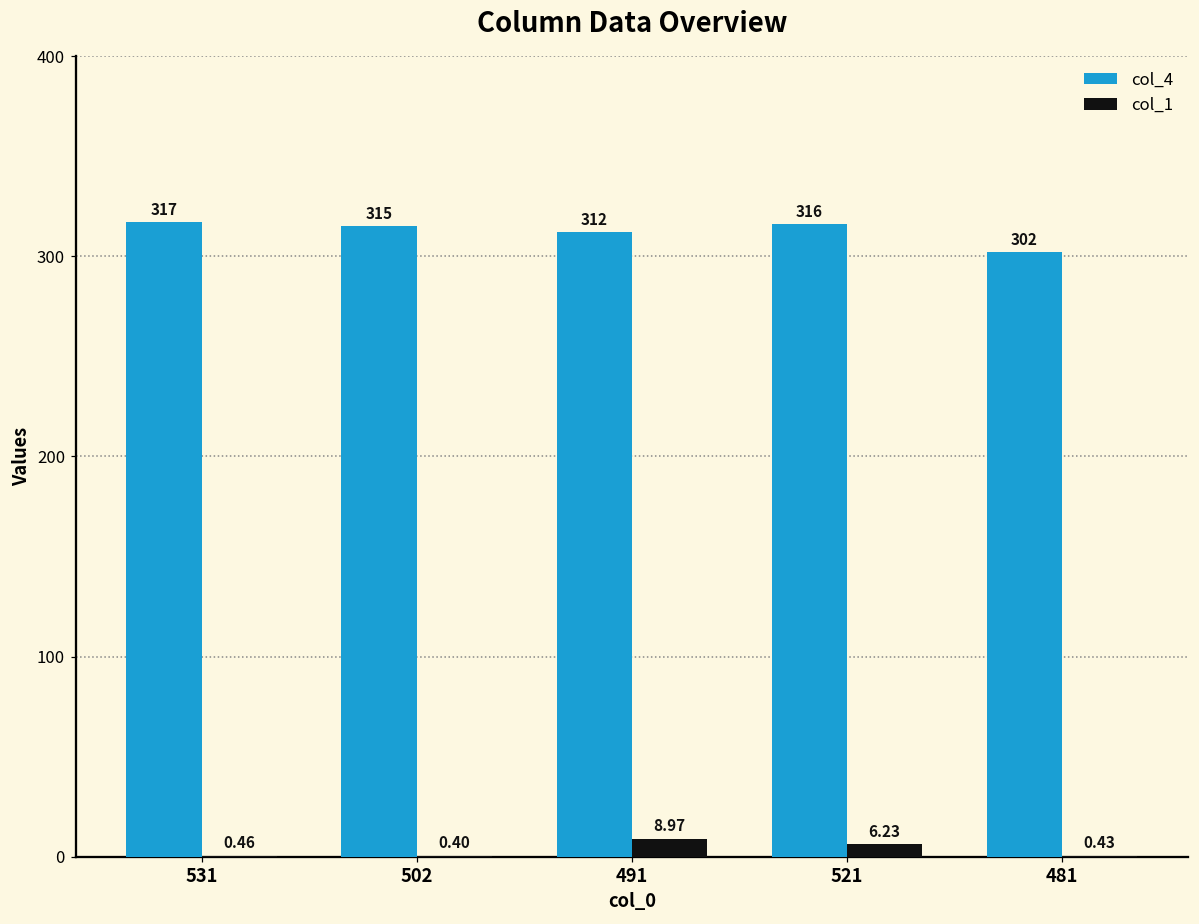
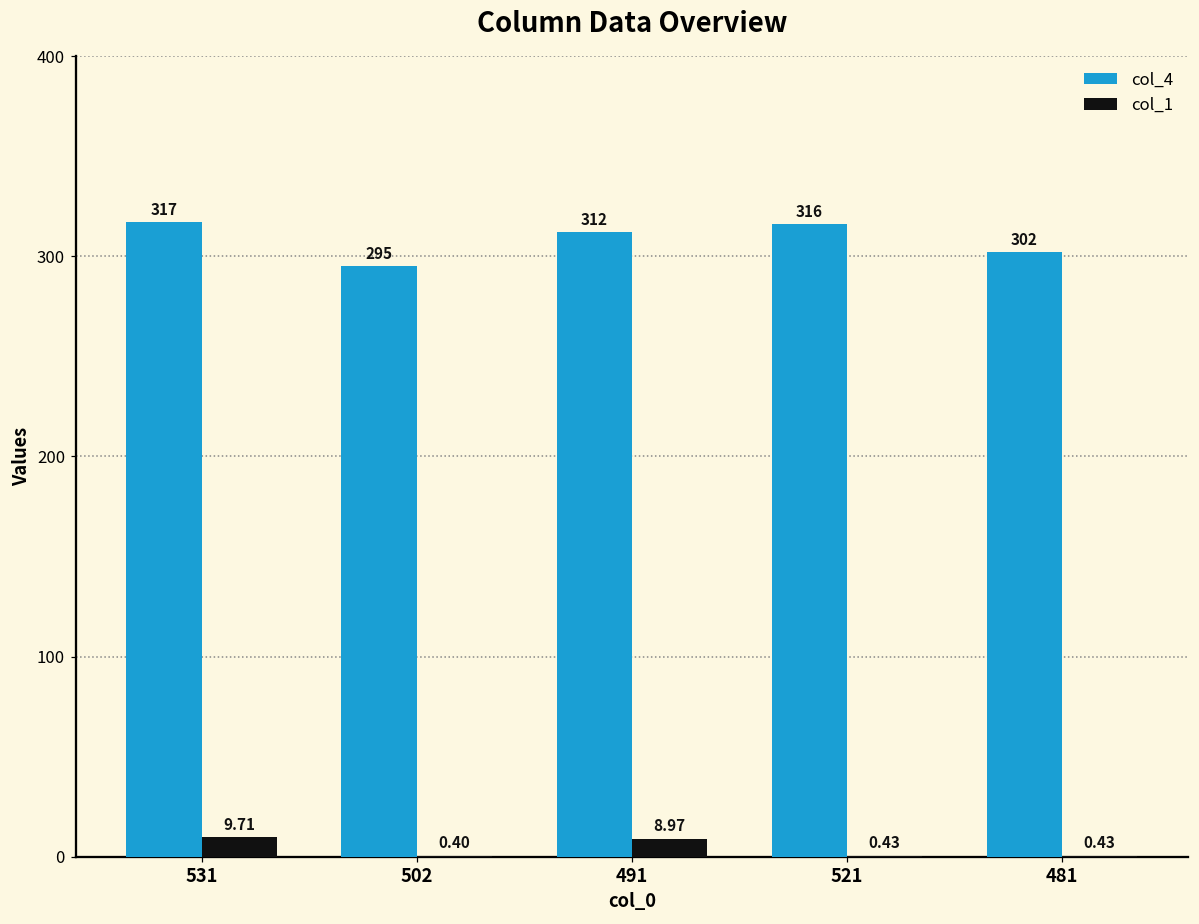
col_1, 531: 0.46 -> 9.71
col_4, 502: 315 -> 295
col_1, 521: 6.23 -> 0.43
